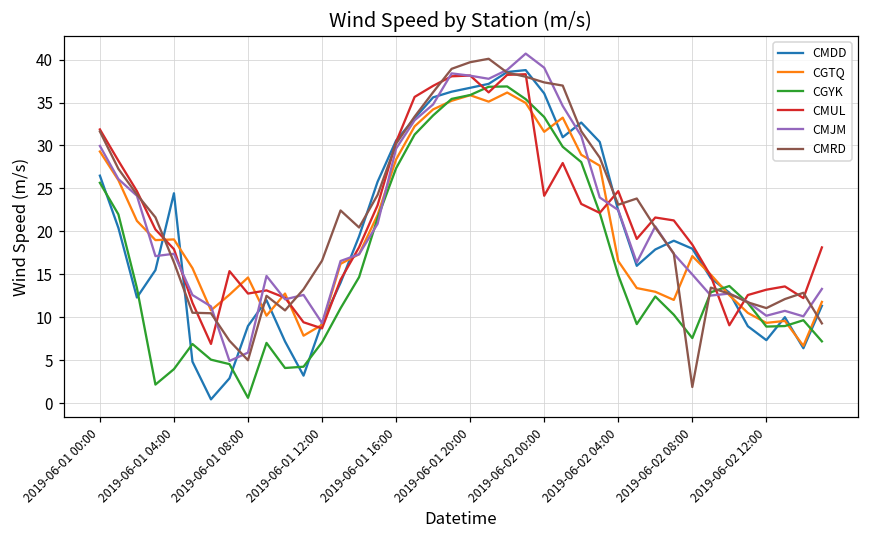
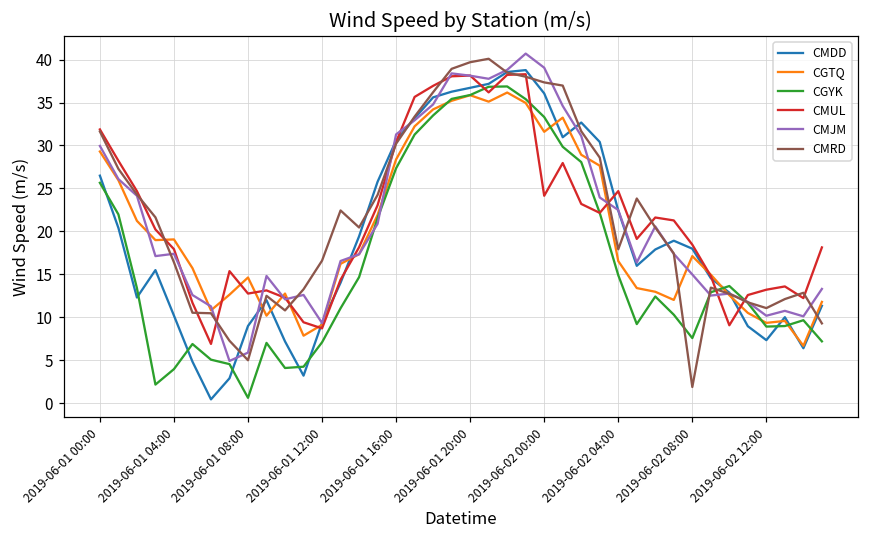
CMDD, 2019-06-01 04:00: 24 -> 10
CMJM, 2019-06-01 16:00: 30 -> 31
CMRD, 2019-06-02 04:00: 23 -> 18
